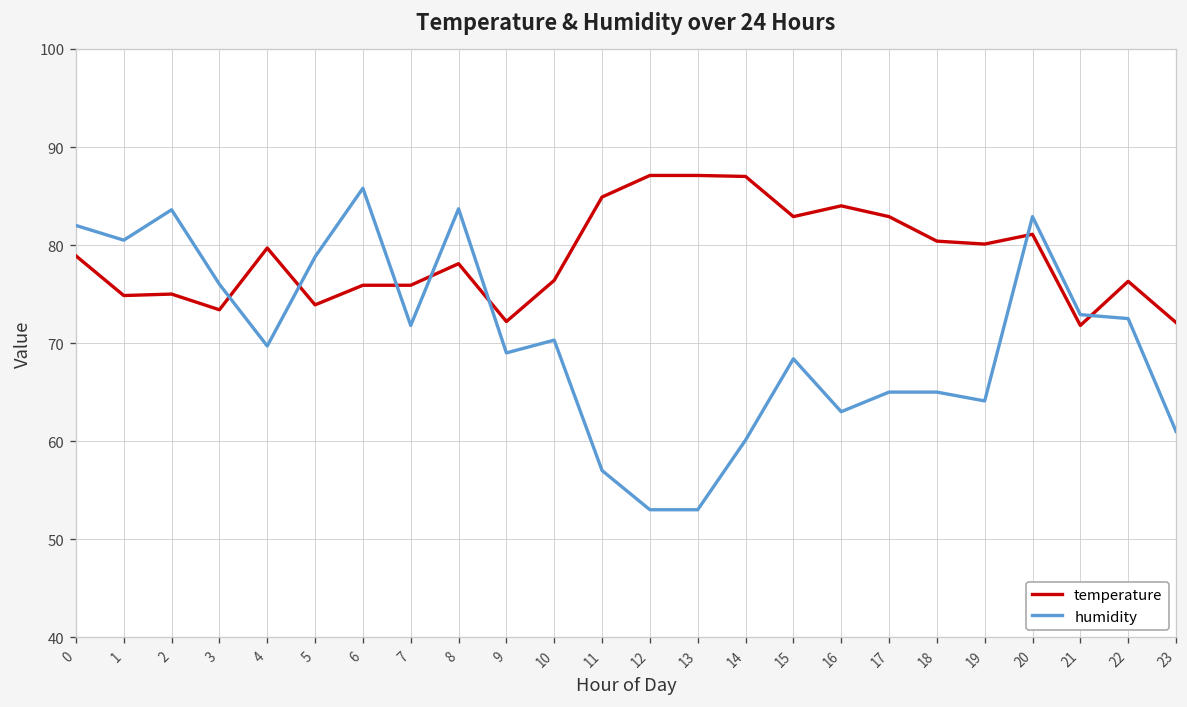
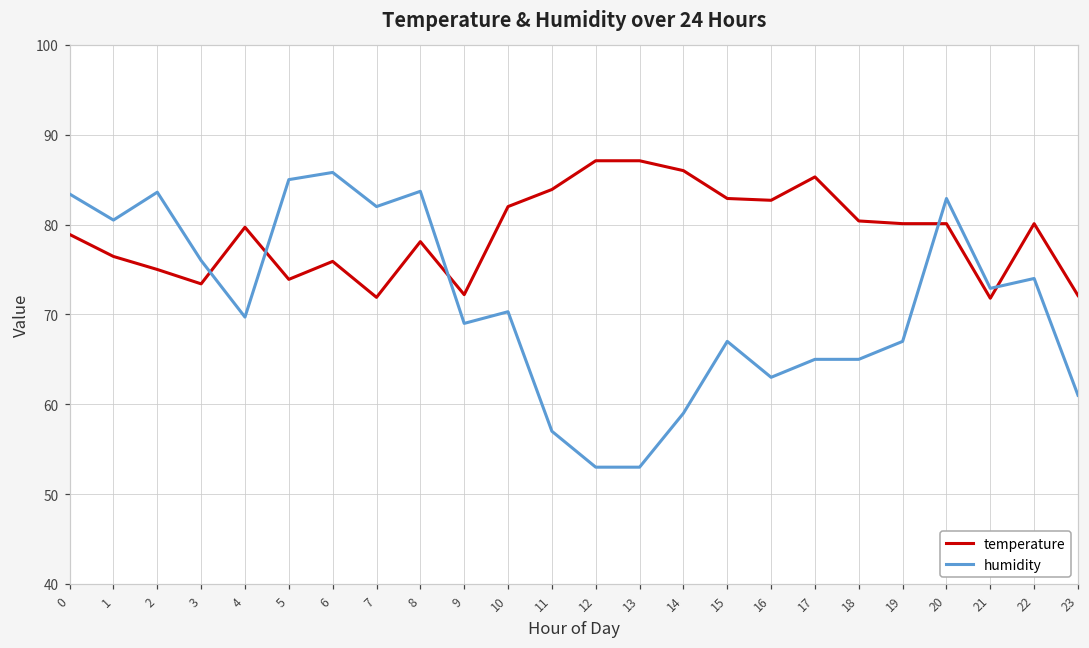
humidity, 0: 82 -> 83
temperature, 1: 75 -> 76
humidity, 5: 79 -> 85
temperature, 7: 76 -> 72
humidity, 7: 72 -> 82
temperature, 10: 76 -> 82
temperature, 11: 85 -> 84
temperature, 14: 87 -> 86
humidity, 14: 60 -> 59
humidity, 15: 68 -> 67
temperature, 16: 84 -> 83
temperature, 17: 83 -> 85
humidity, 19: 64 -> 67
temperature, 20: 81 -> 80
temperature, 22: 76 -> 80
humidity, 22: 73 -> 74
